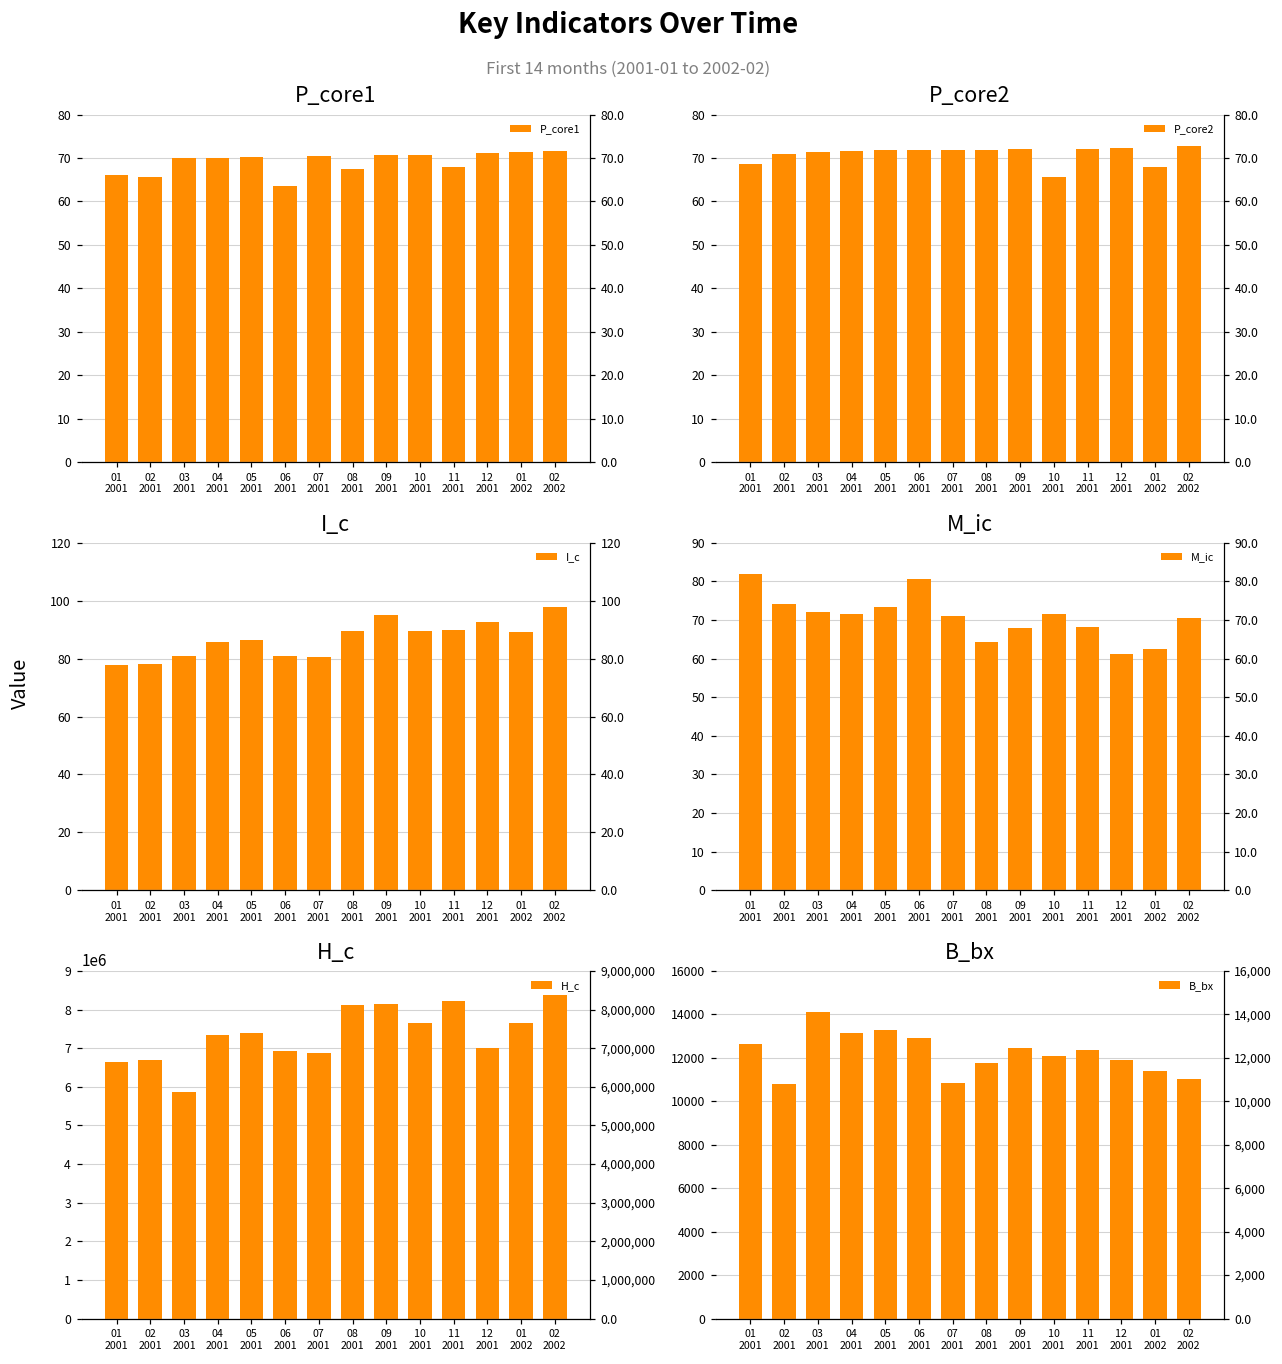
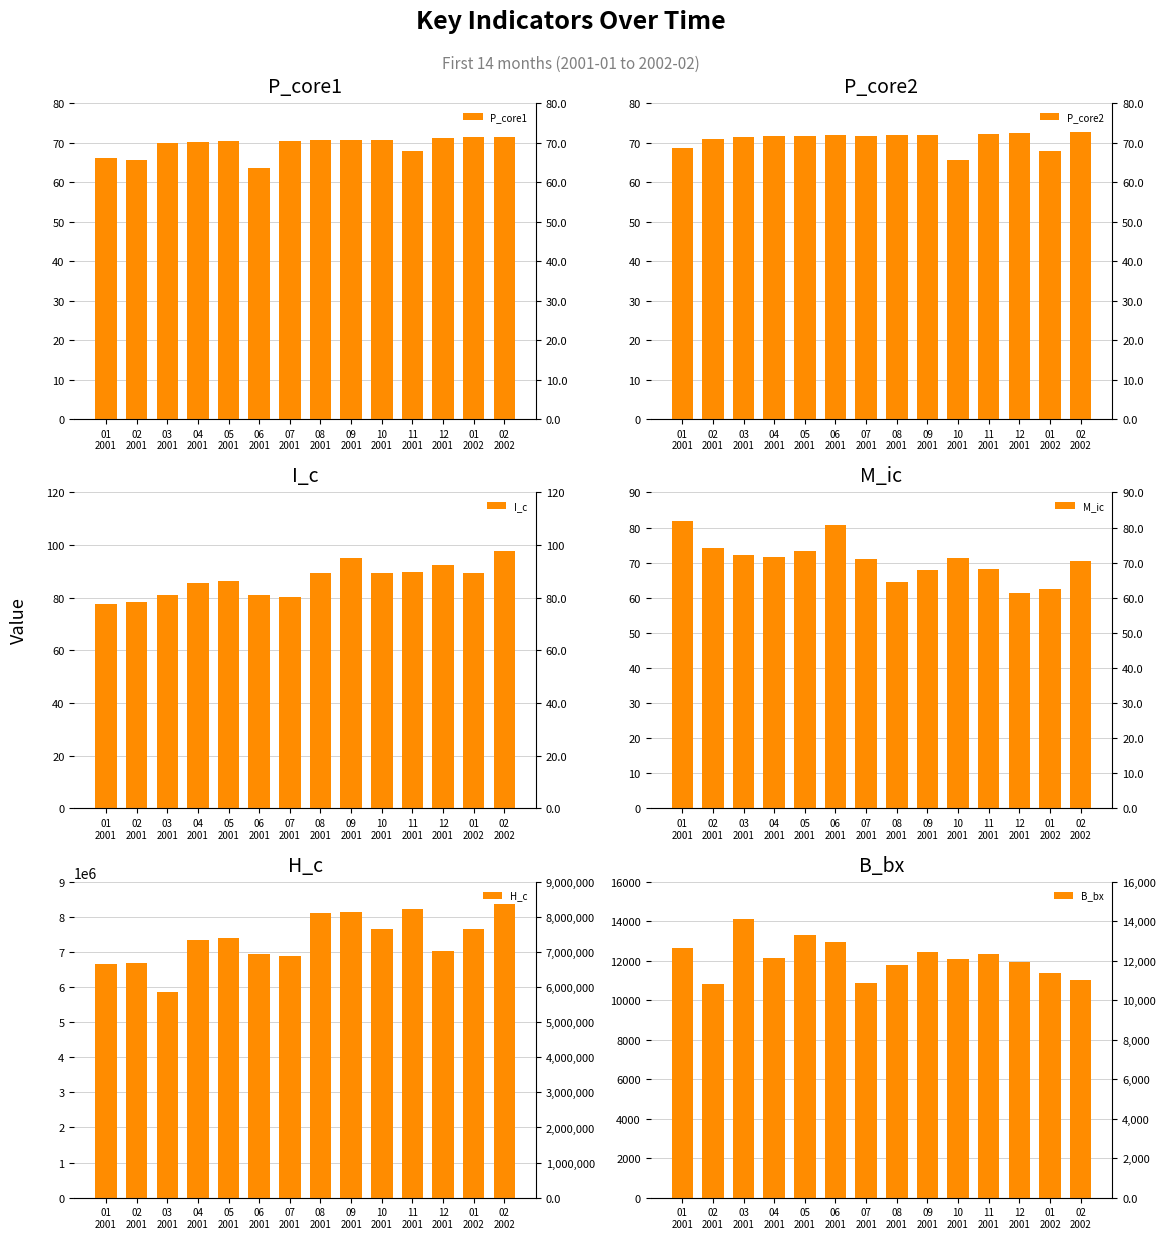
P_core1, 08 2001: 68 -> 71
B_bx, 04 2001: 13100 -> 12100
